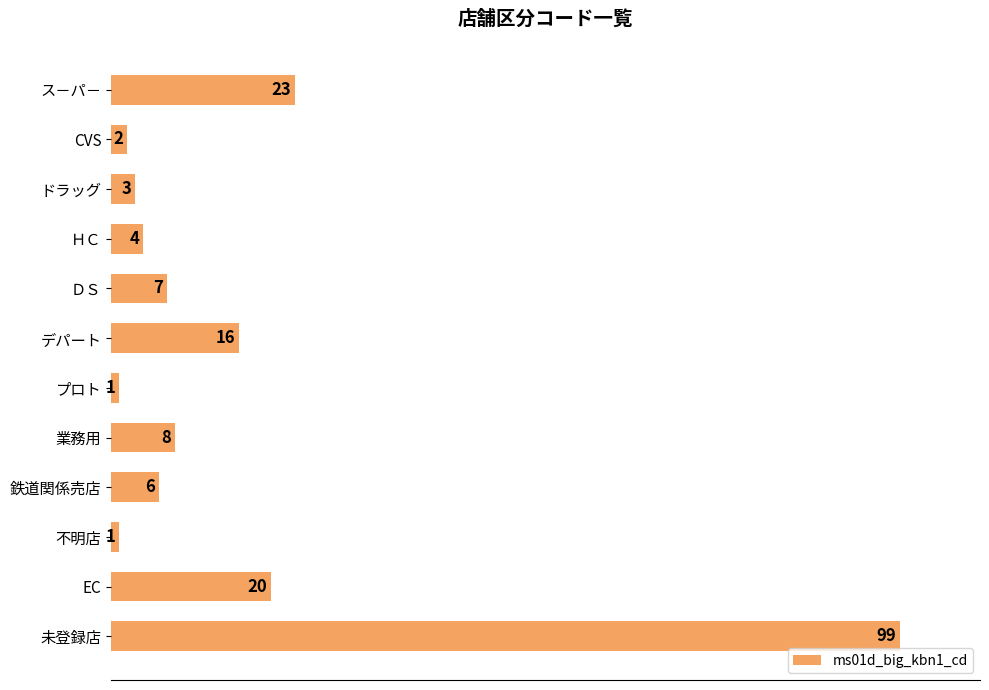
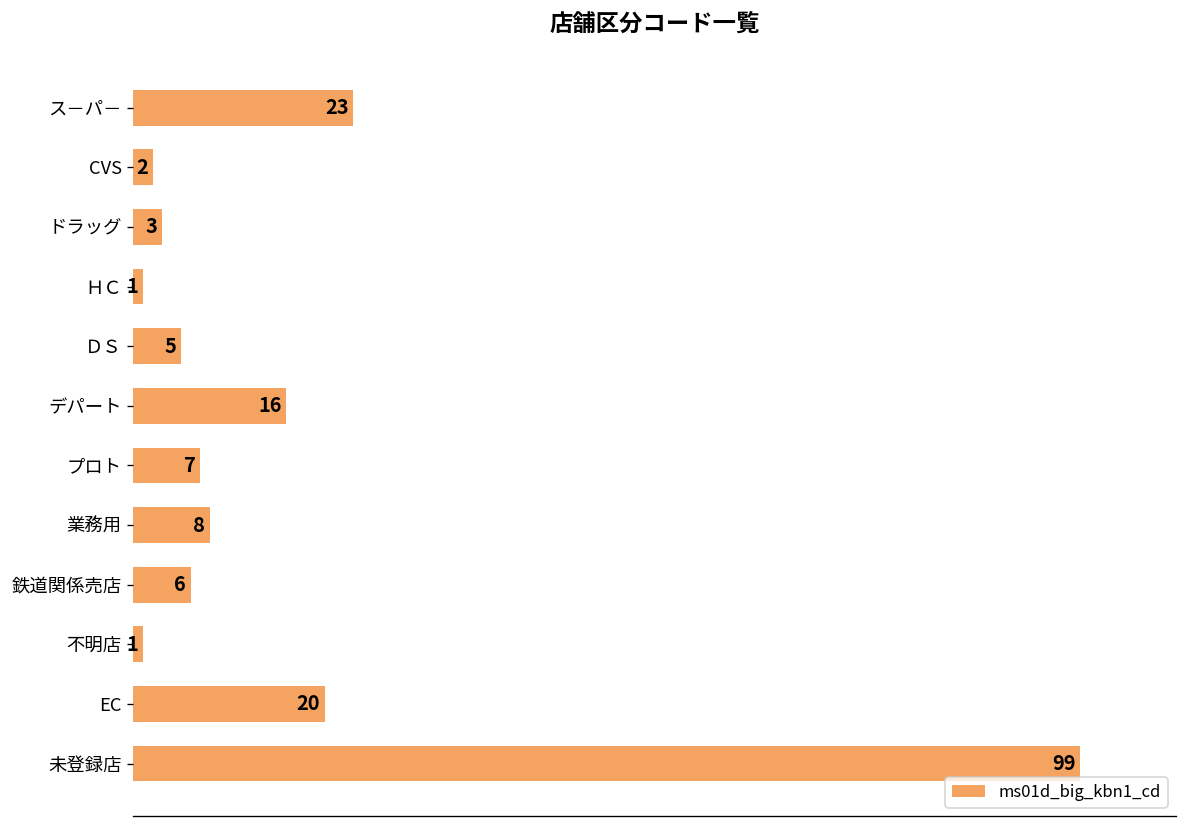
ＨＣ: 4 -> 1
ＤＳ: 7 -> 5
プロト: 1 -> 7
